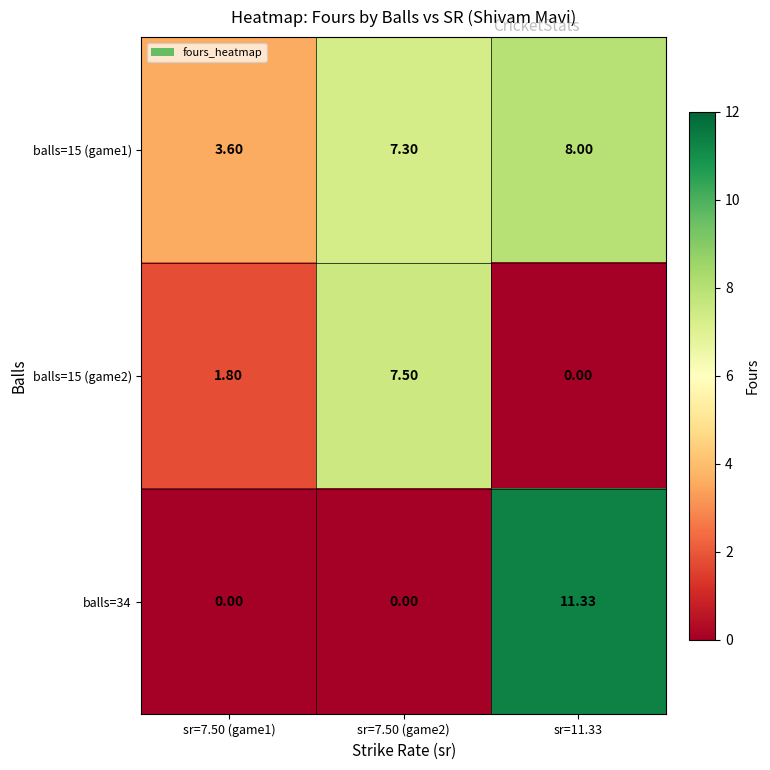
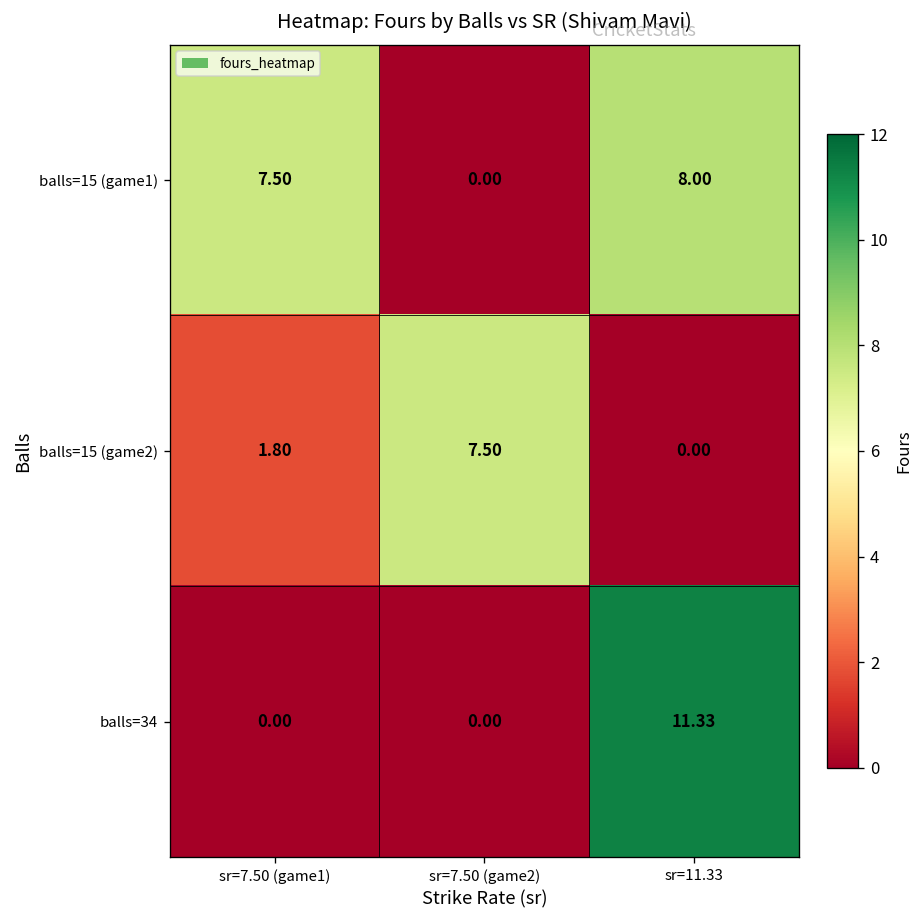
balls=15 (game1), sr=7.50 (game1): 3.60 -> 7.50
balls=15 (game1), sr=7.50 (game2): 7.30 -> 0.00
